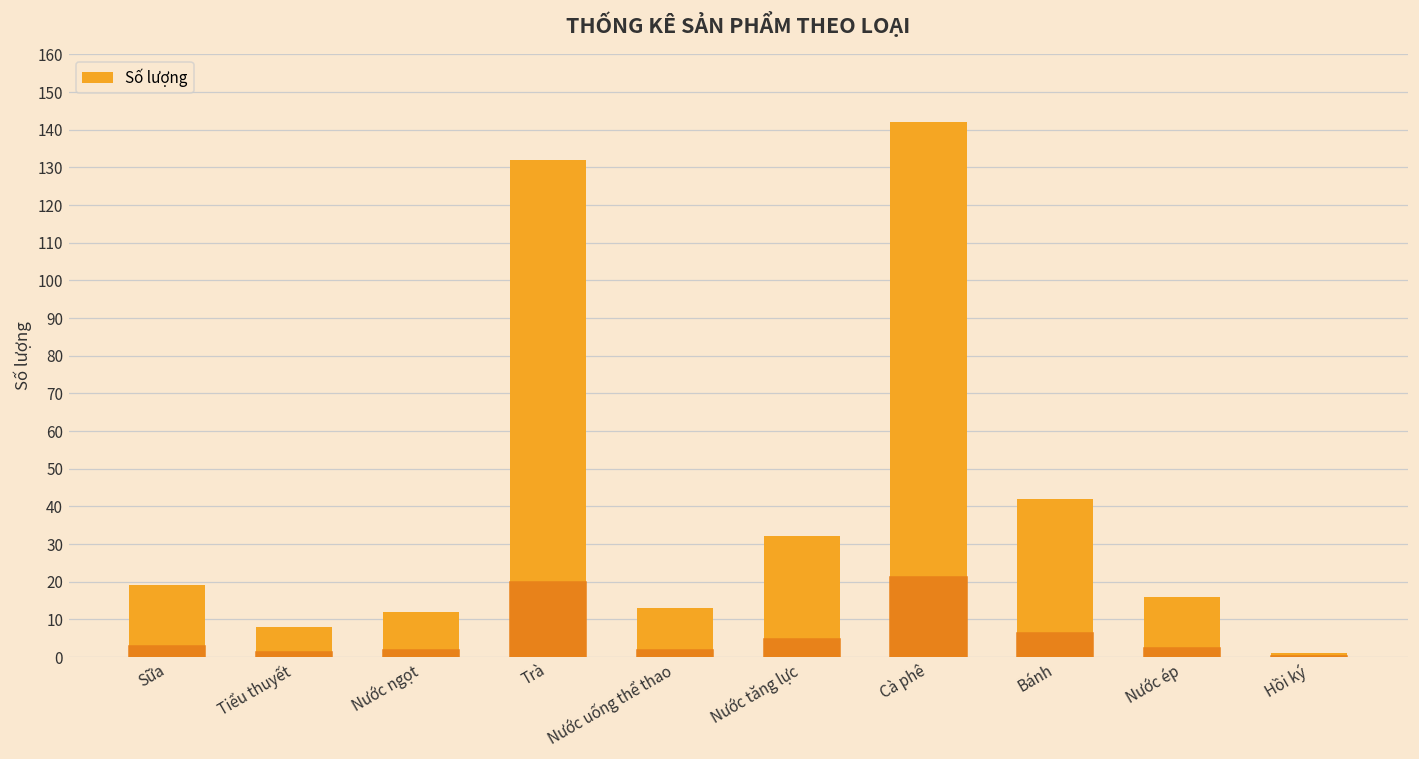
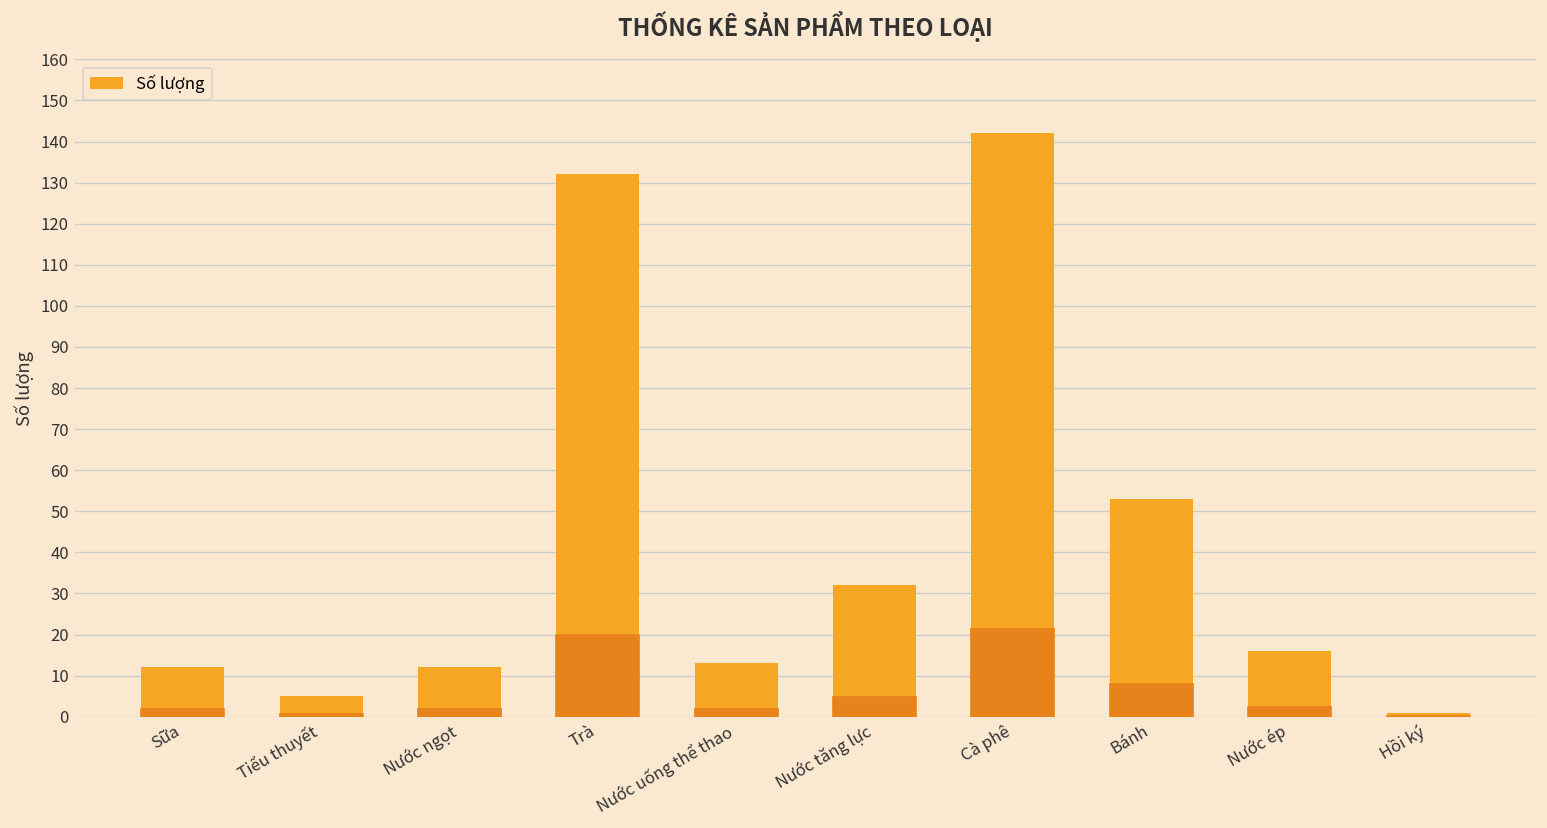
Sữa: 19 -> 12
Tiểu thuyết: 8 -> 5
Bánh: 42 -> 53
